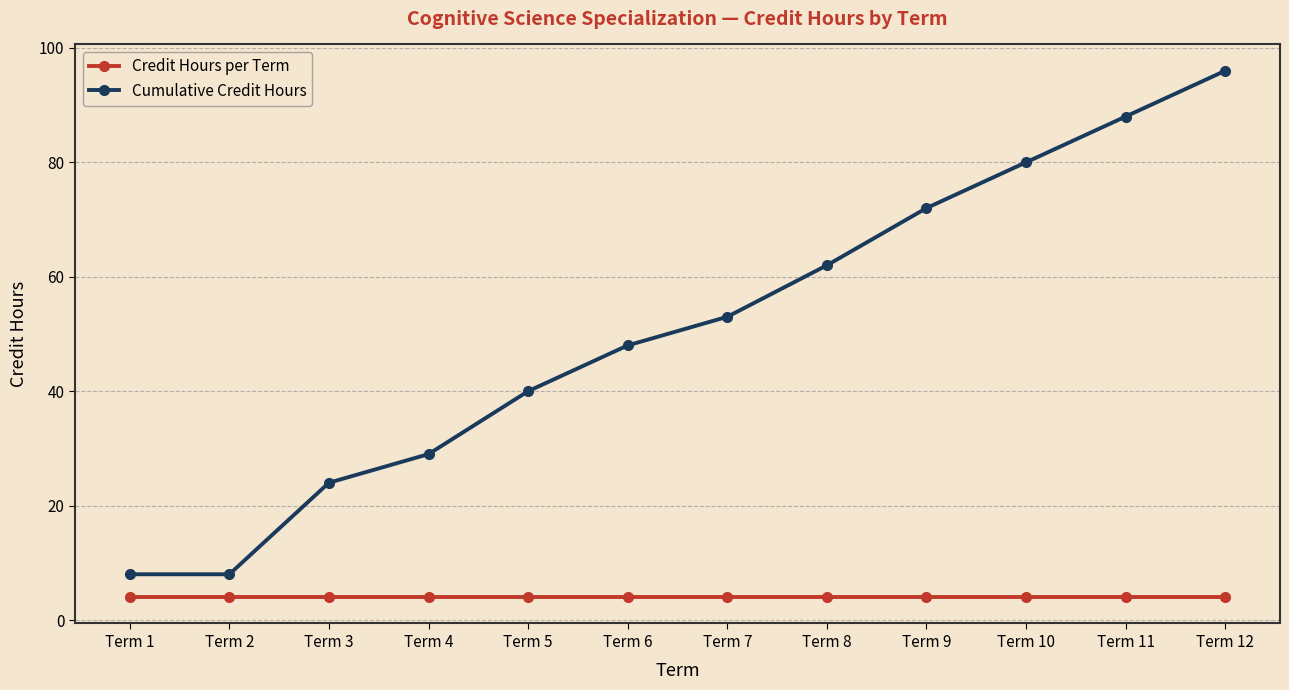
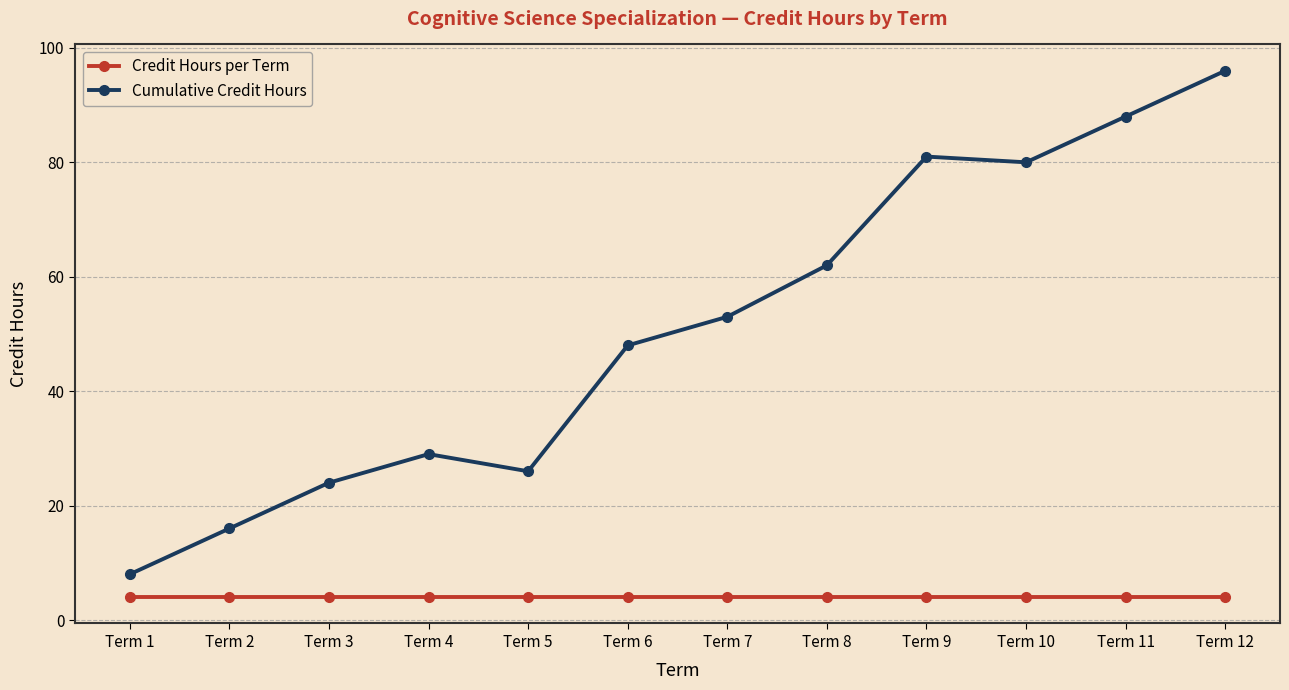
Cumulative Credit Hours, Term 2: 8 -> 16
Cumulative Credit Hours, Term 5: 40 -> 26
Cumulative Credit Hours, Term 9: 72 -> 81
